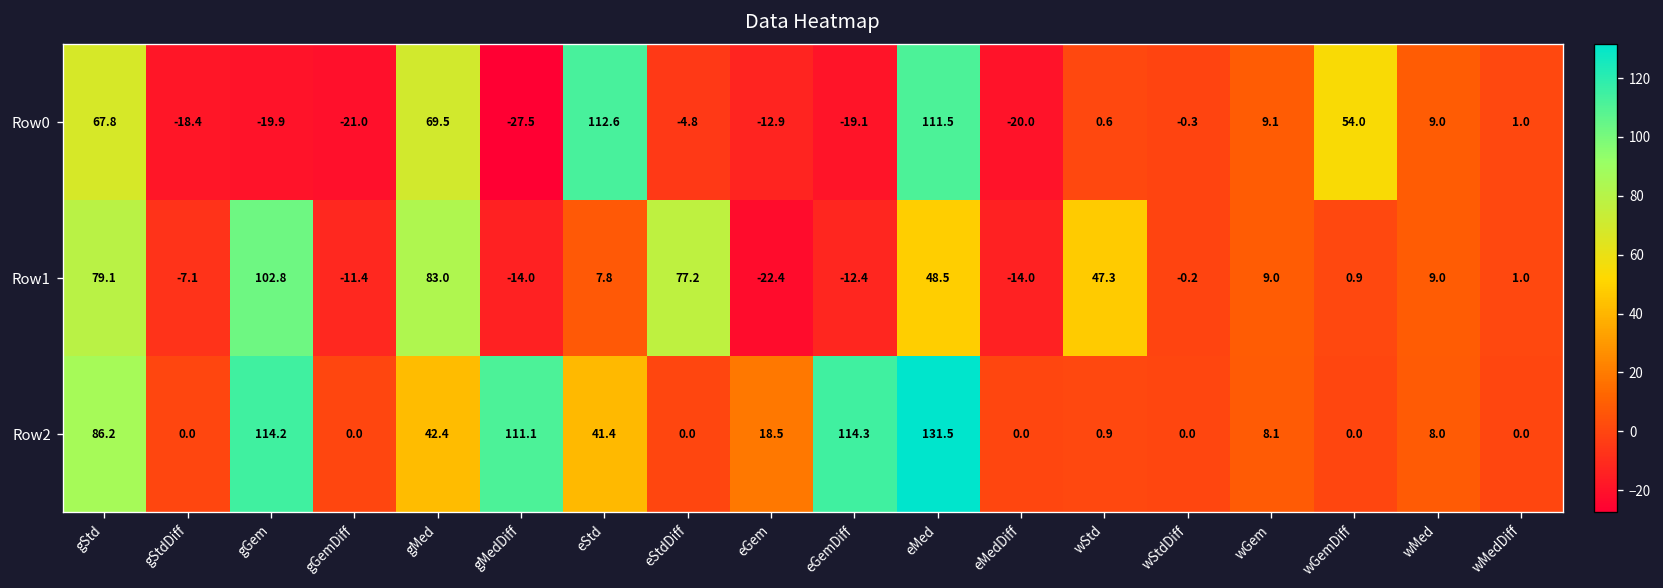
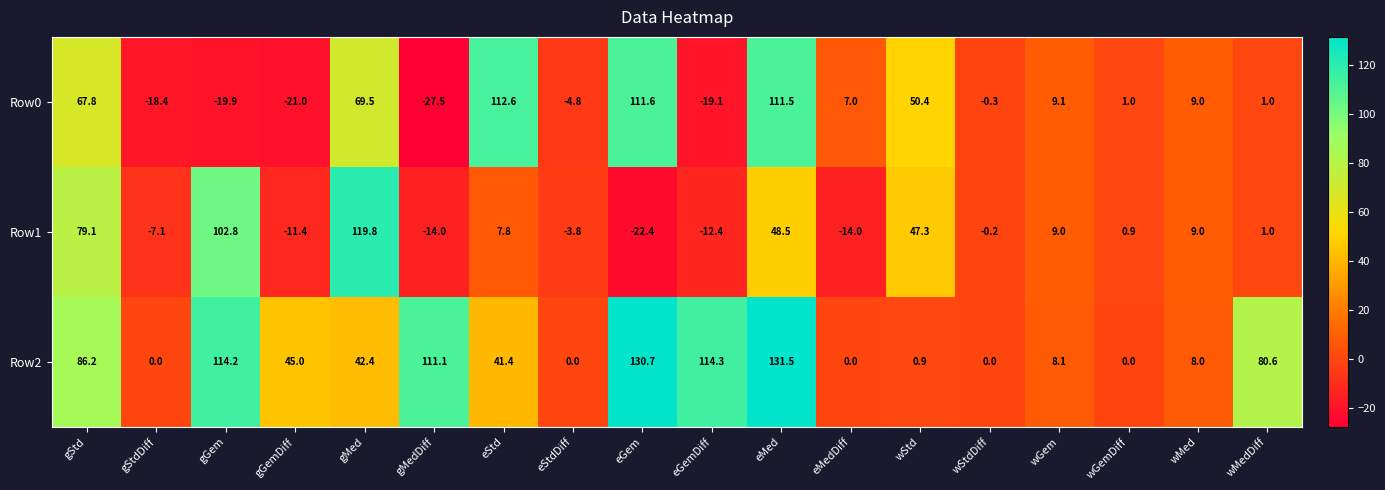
Row0, eGem: -12.9 -> 111.6
Row0, eMedDiff: -20.0 -> 7.0
Row0, wStd: 0.6 -> 50.4
Row0, wGemDiff: 54.0 -> 1.0
Row1, gMed: 83.0 -> 119.8
Row1, eStdDiff: 77.2 -> -3.8
Row2, gGemDiff: 0.0 -> 45.0
Row2, eGem: 18.5 -> 130.7
Row2, wMedDiff: 0.0 -> 80.6
